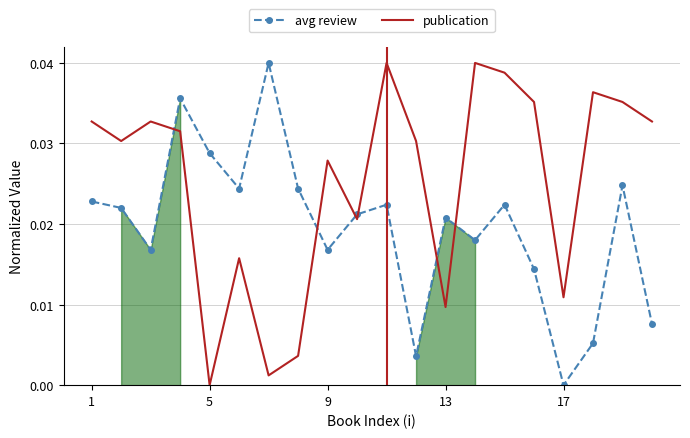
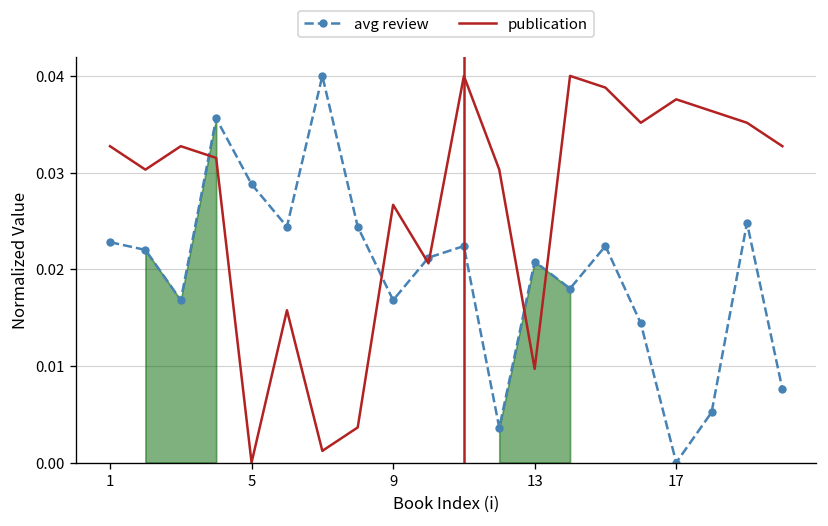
publication, 9: 0.028 -> 0.027
publication, 17: 0.011 -> 0.038
